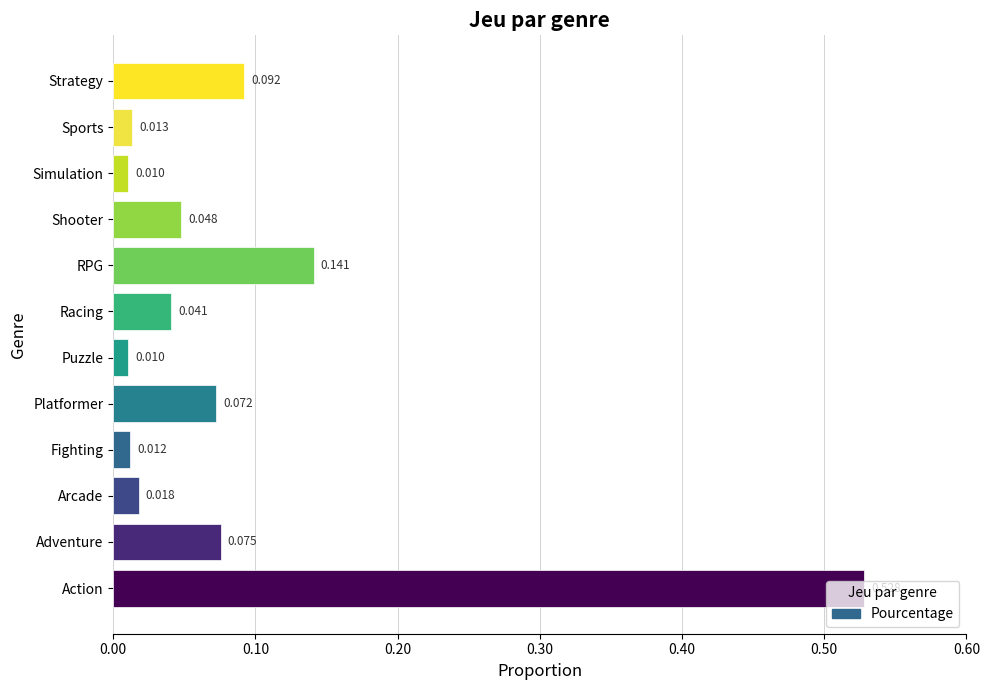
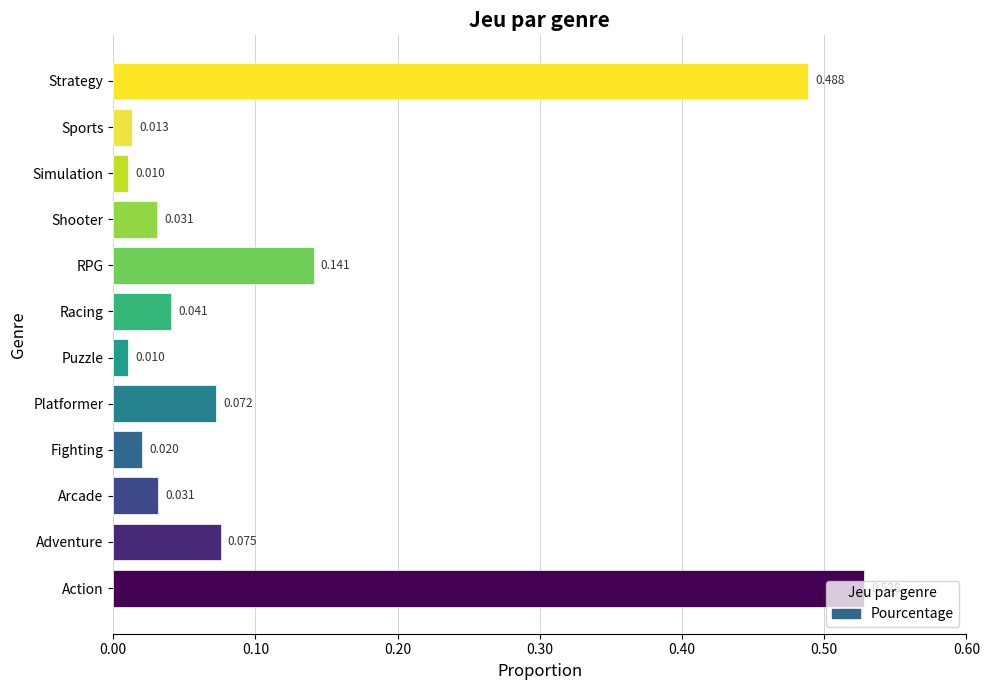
Strategy: 0.092 -> 0.488
Shooter: 0.048 -> 0.031
Fighting: 0.012 -> 0.020
Arcade: 0.018 -> 0.031
